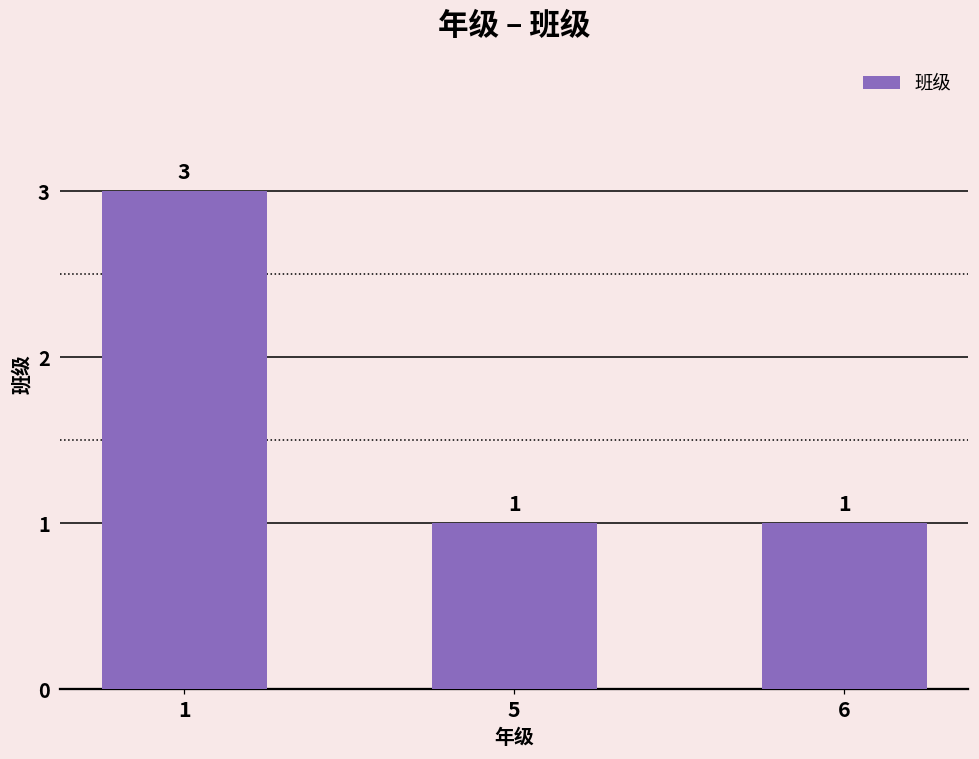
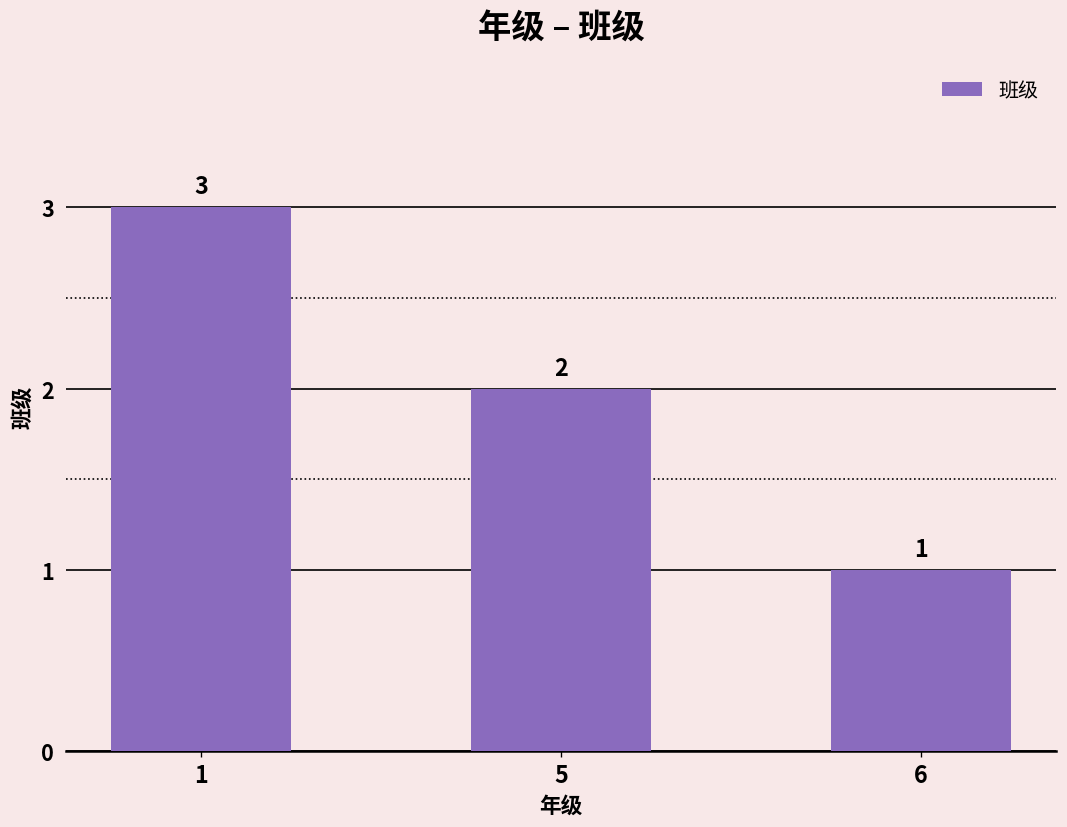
5: 1 -> 2
